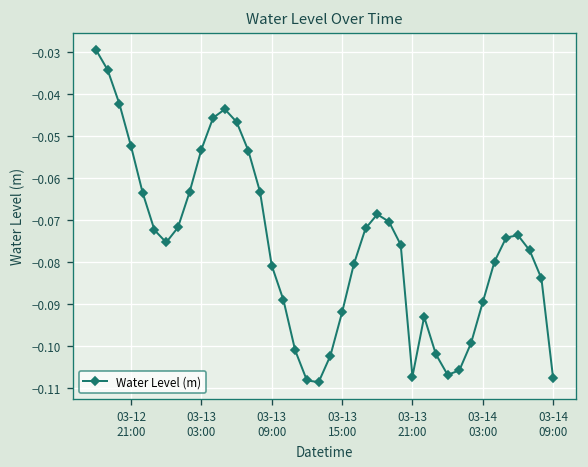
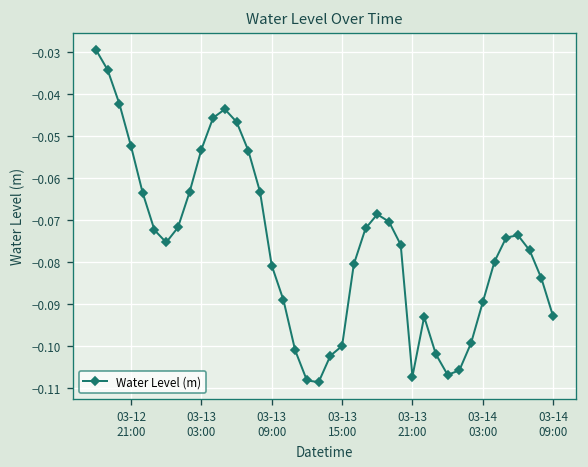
03-13 15:00: -0.092 -> -0.100
03-14 09:00: -0.108 -> -0.093
